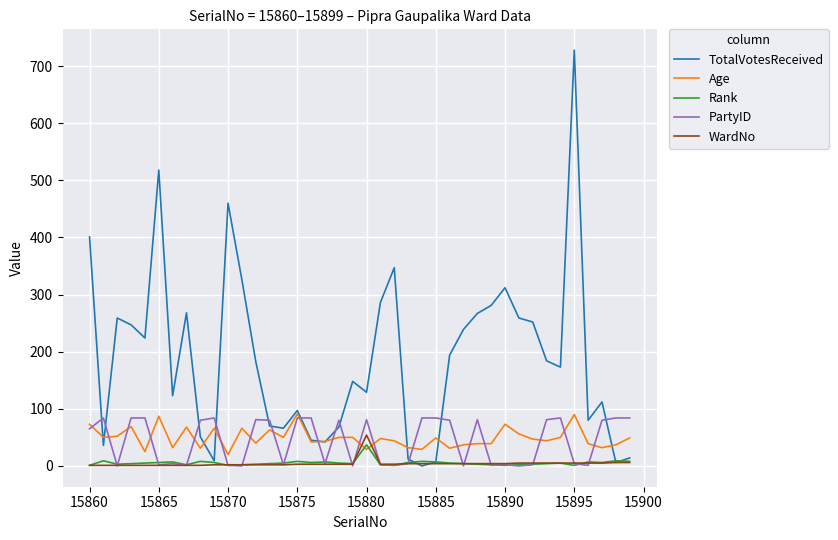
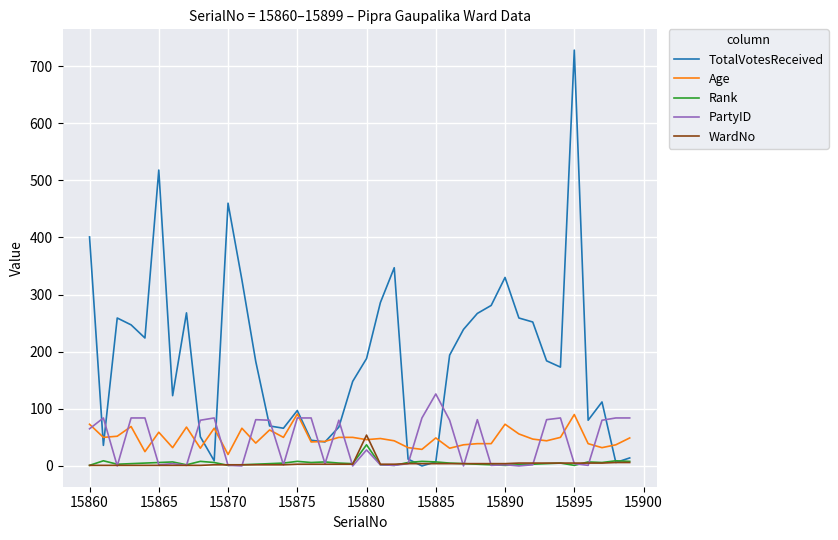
Age, 15865: 90 -> 60
TotalVotesReceived, 15880: 130 -> 190
Age, 15880: 30 -> 50
PartyID, 15880: 80 -> 30
PartyID, 15885: 80 -> 130
TotalVotesReceived, 15890: 310 -> 330
